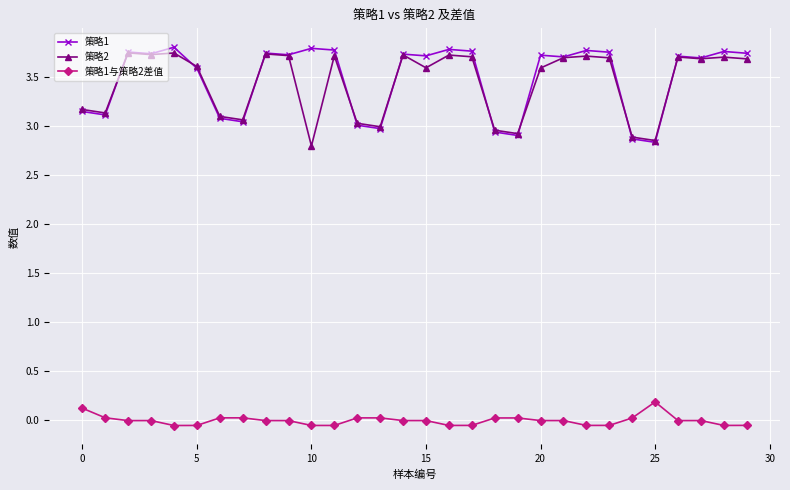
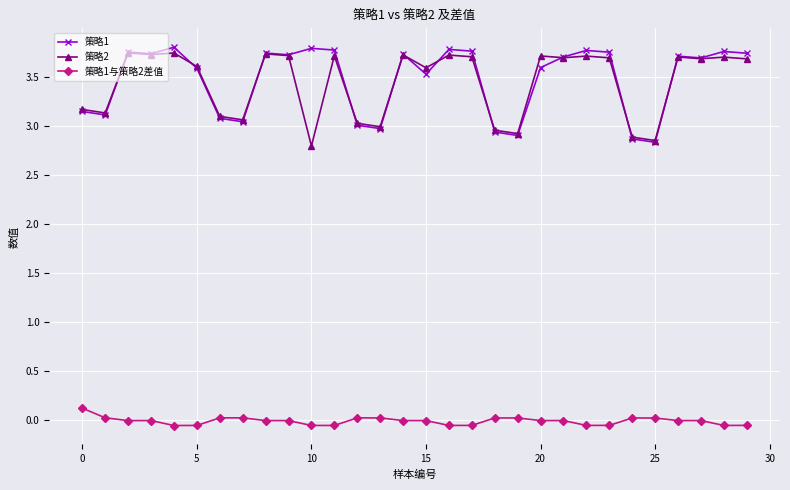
策略1, 15: 3.7 -> 3.5
策略1, 20: 3.7 -> 3.6
策略2, 20: 3.6 -> 3.7
策略1与策略2差值, 25: 0.2 -> 0.0
